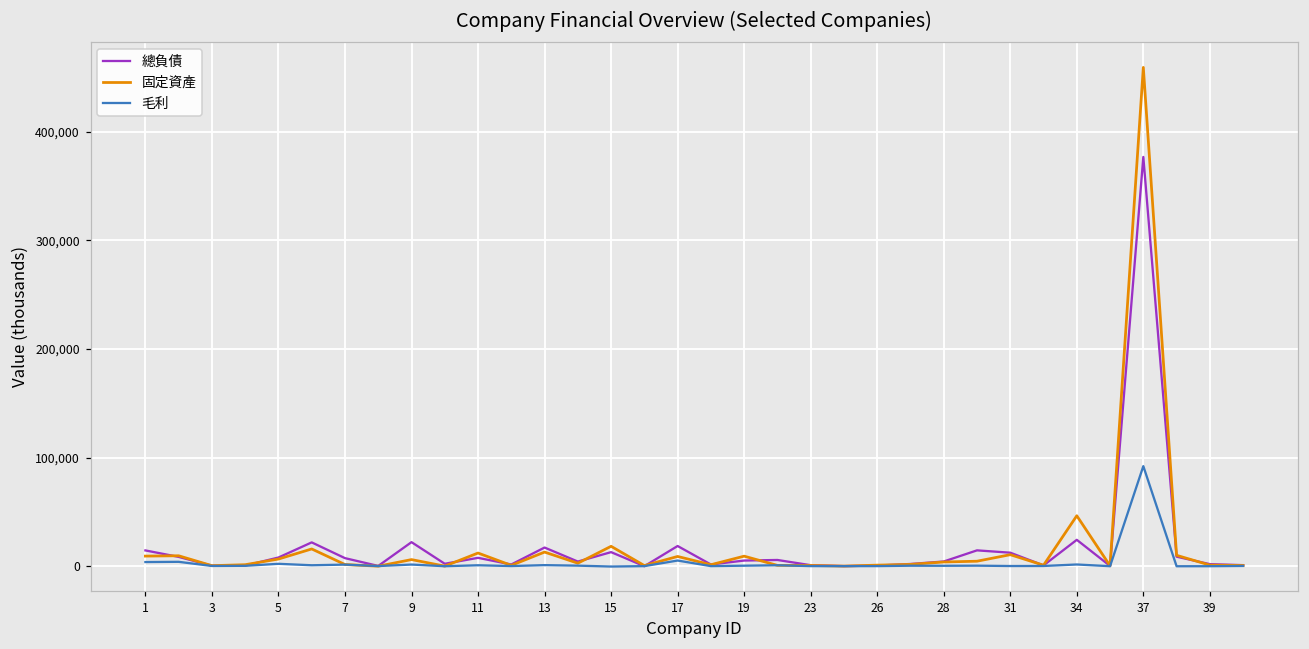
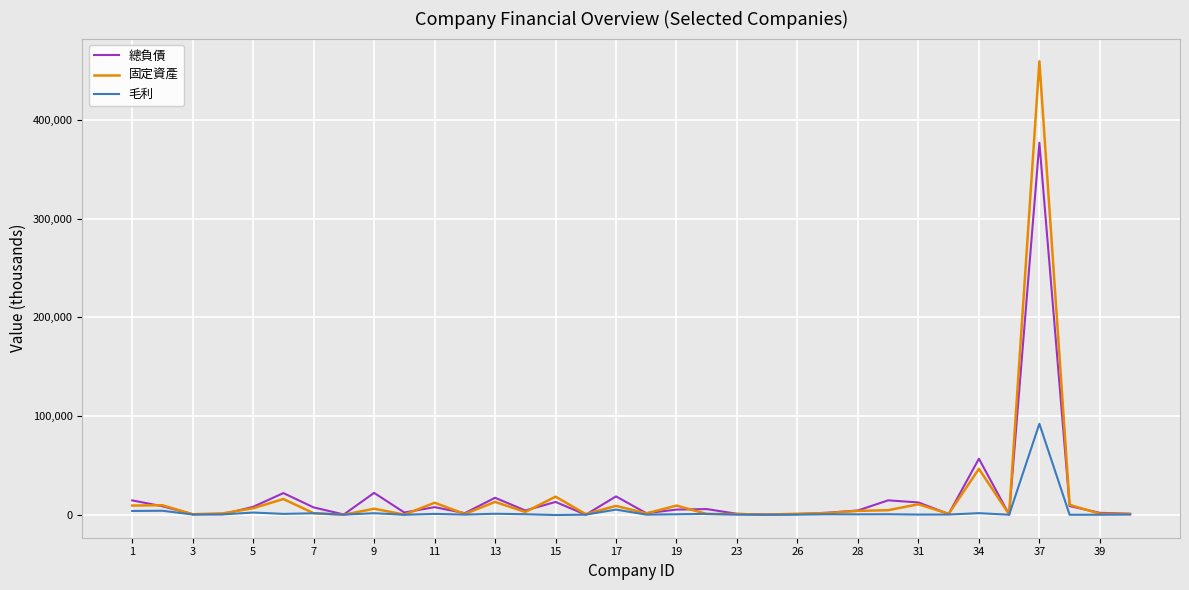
總負債, 34: 20,000 -> 60,000
